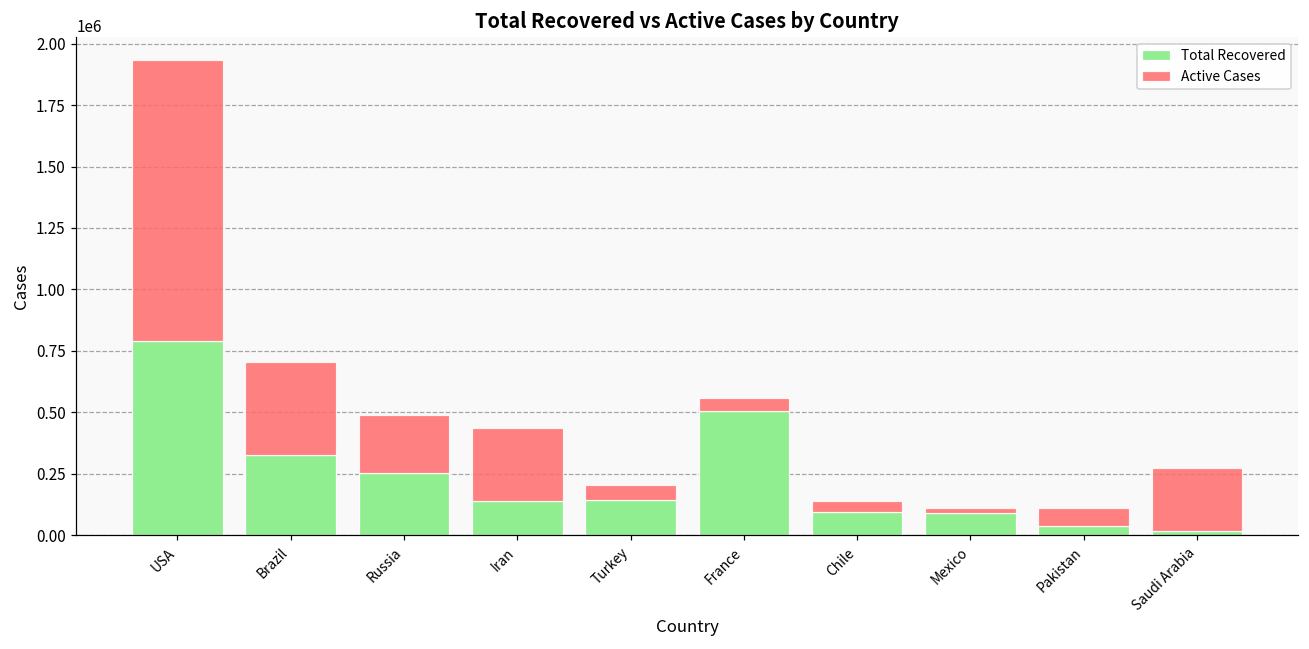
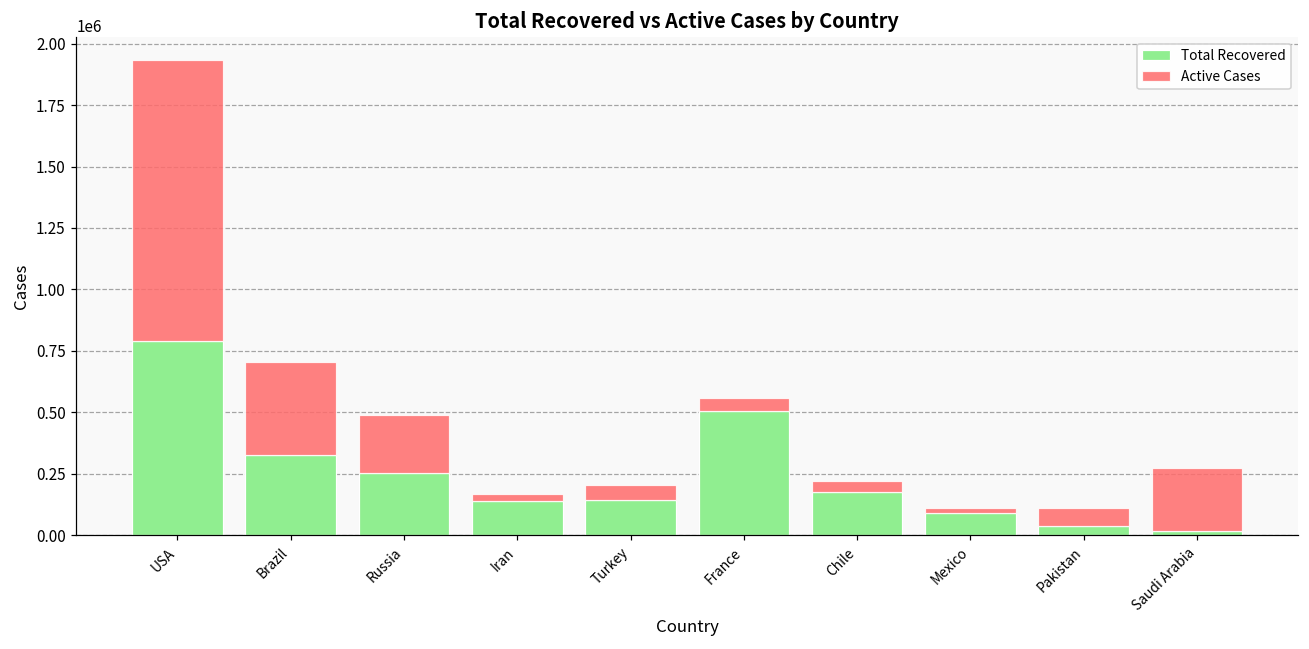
Active Cases, Iran: 300000 -> 30000
Total Recovered, Chile: 100000 -> 180000
